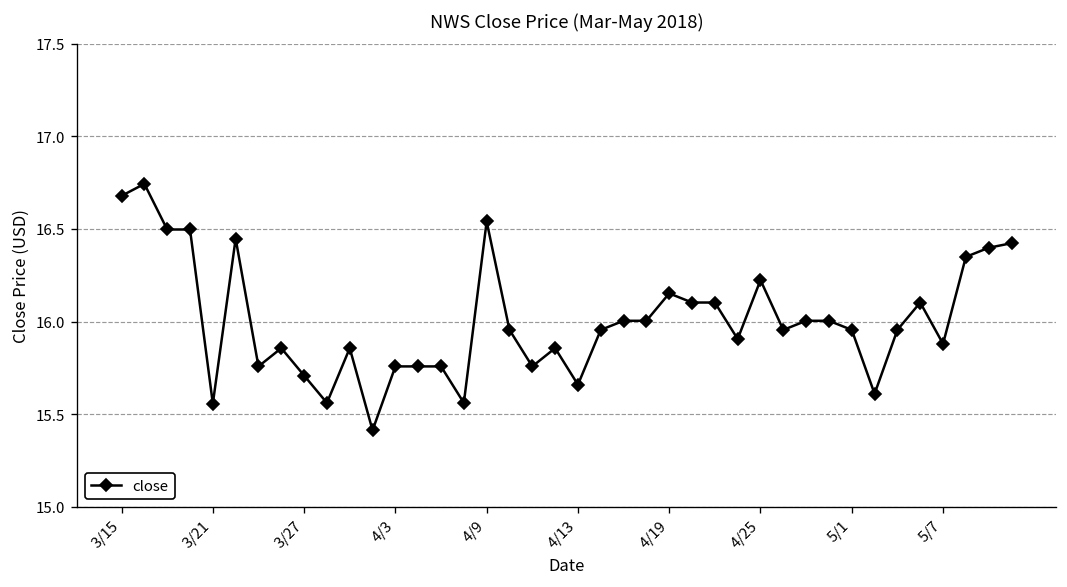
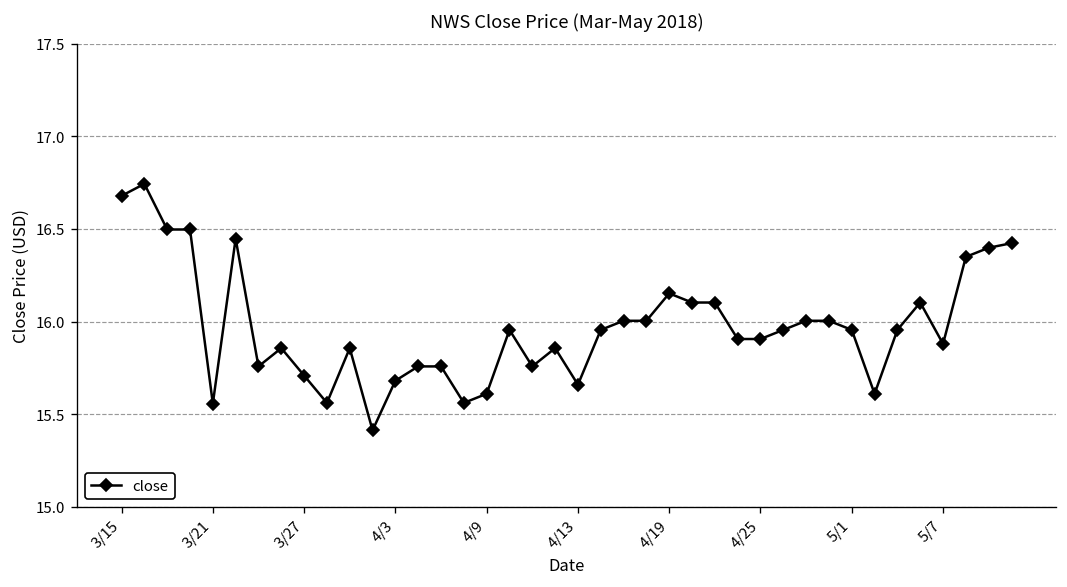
4/3: 15.76 -> 15.68
4/9: 16.54 -> 15.61
4/25: 16.22 -> 15.91
